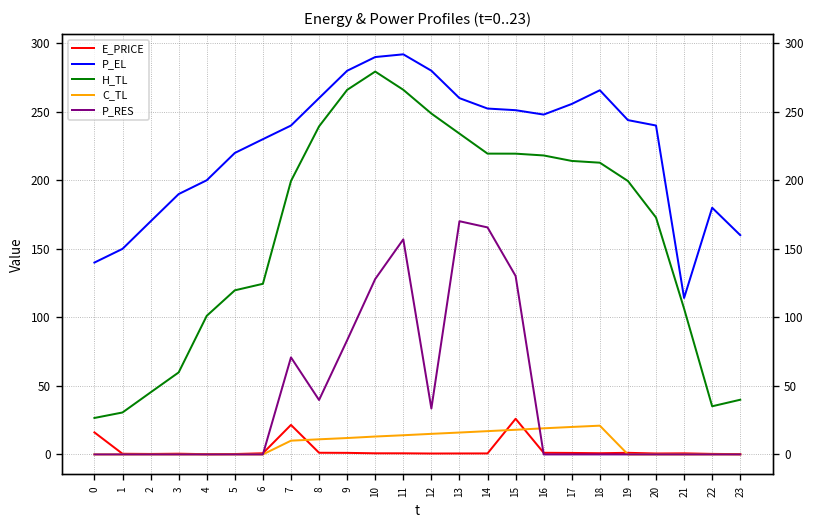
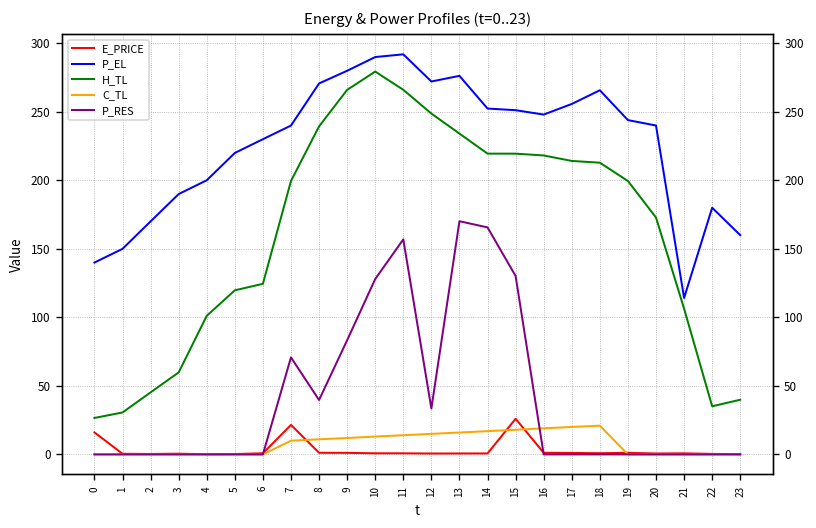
P_EL, 8: 260 -> 271
P_EL, 12: 280 -> 272
P_EL, 13: 260 -> 276
